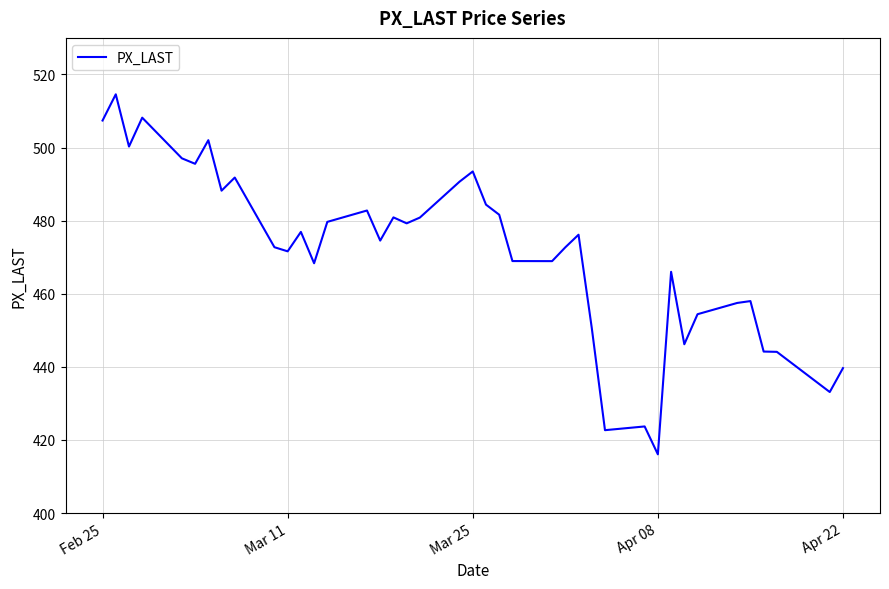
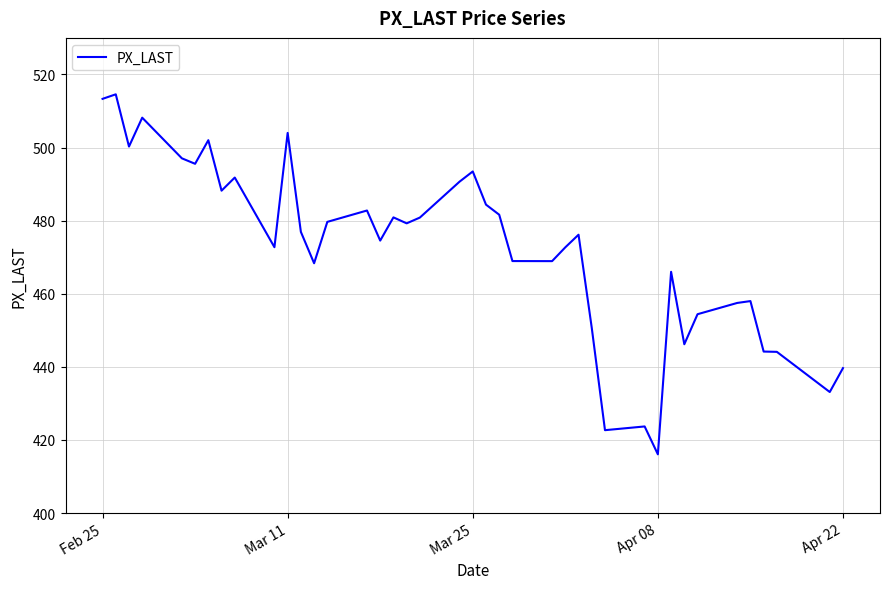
Feb 25: 507 -> 513
Mar 11: 472 -> 504
